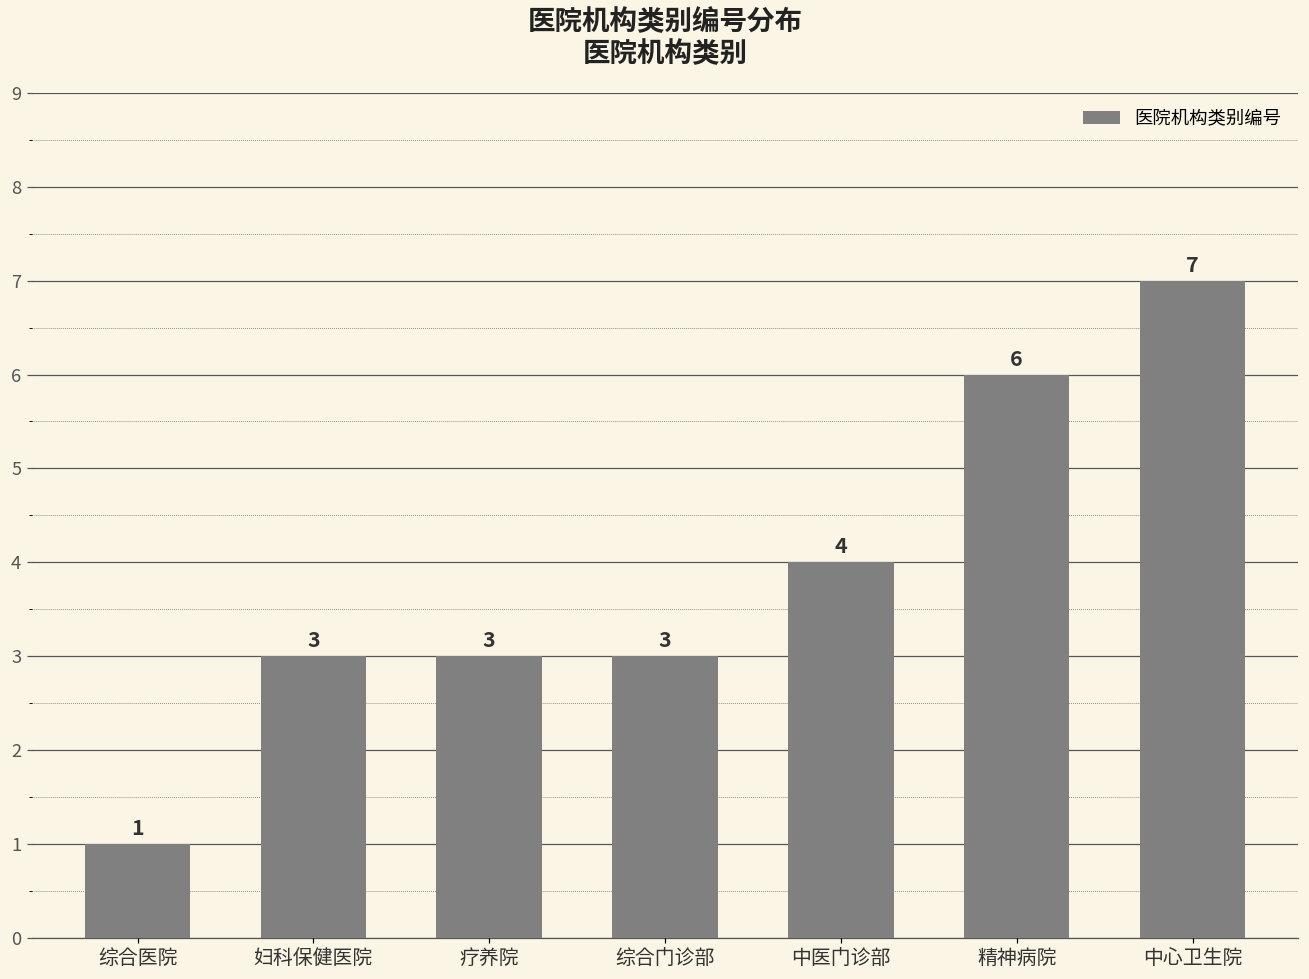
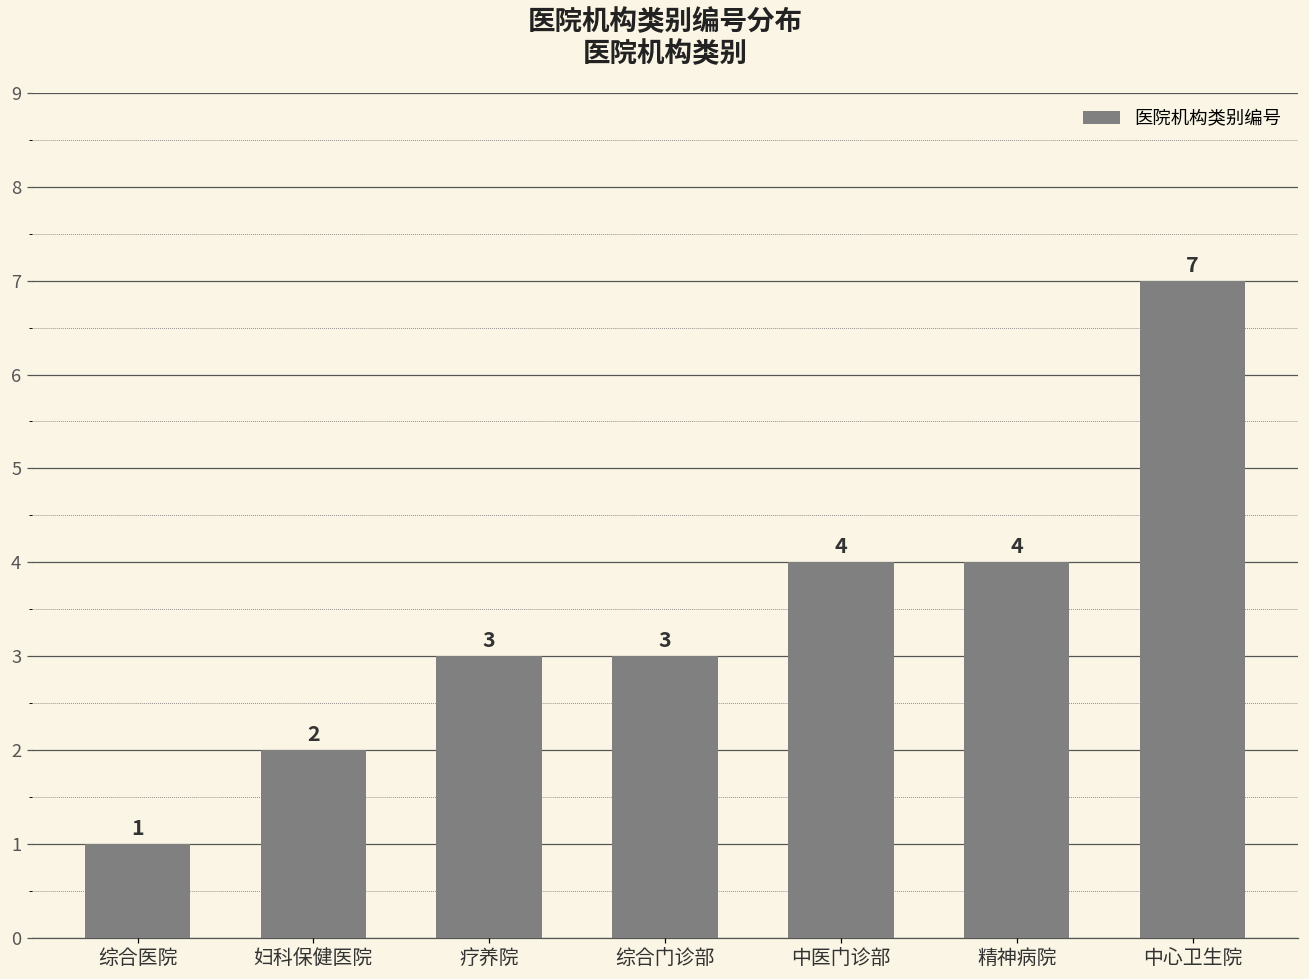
妇科保健医院: 3 -> 2
精神病院: 6 -> 4
